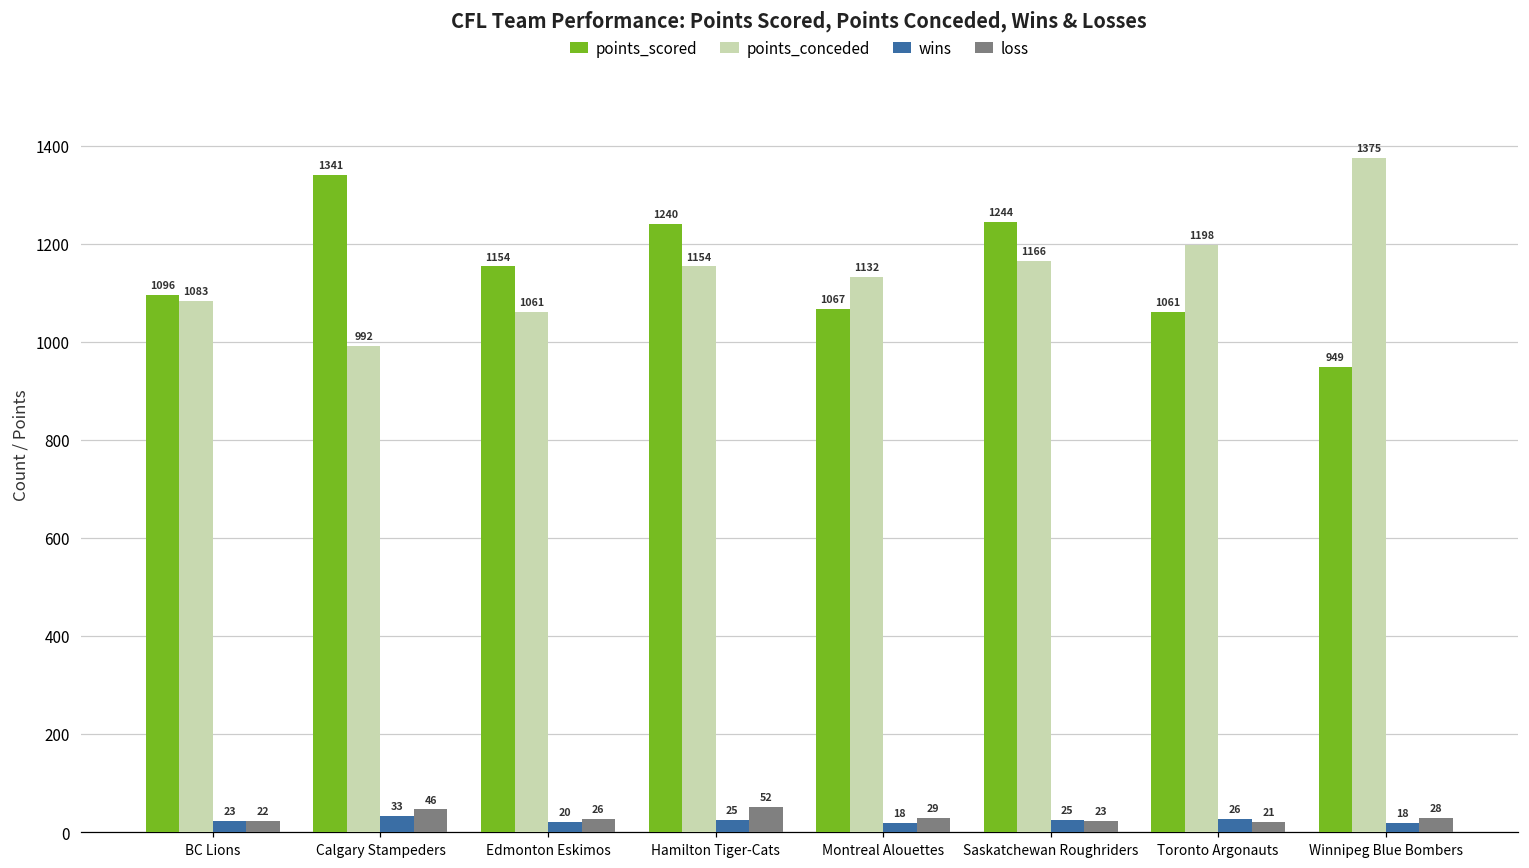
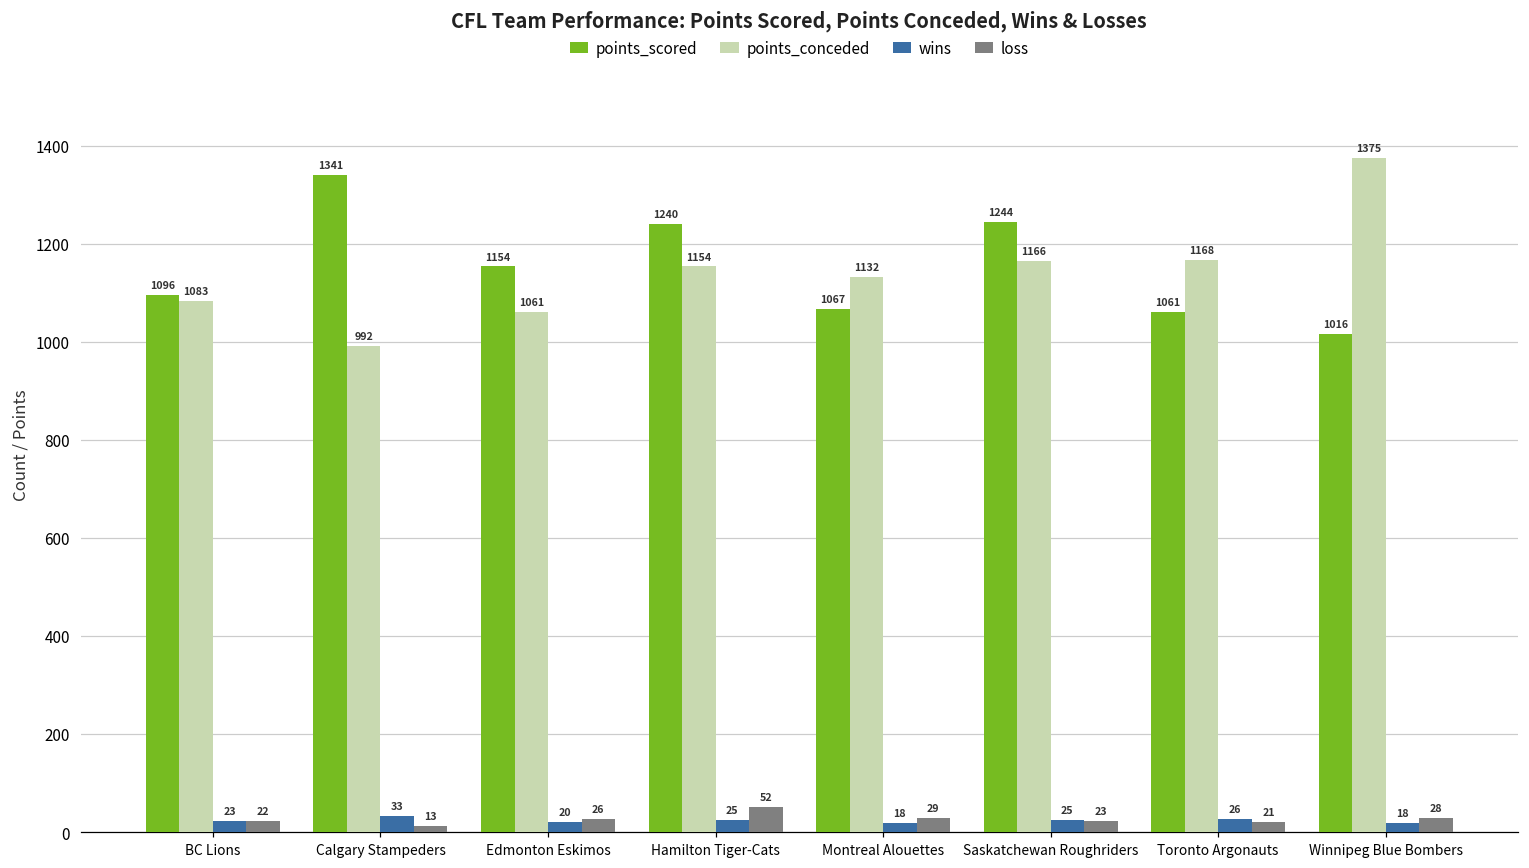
loss, Calgary Stampeders: 46 -> 13
points_conceded, Toronto Argonauts: 1198 -> 1168
points_scored, Winnipeg Blue Bombers: 949 -> 1016
